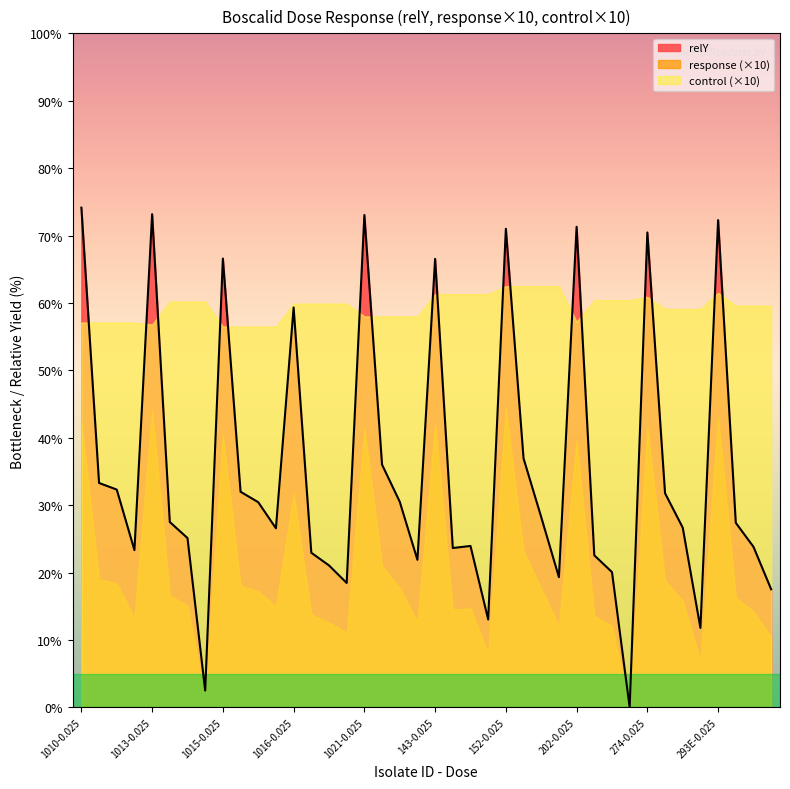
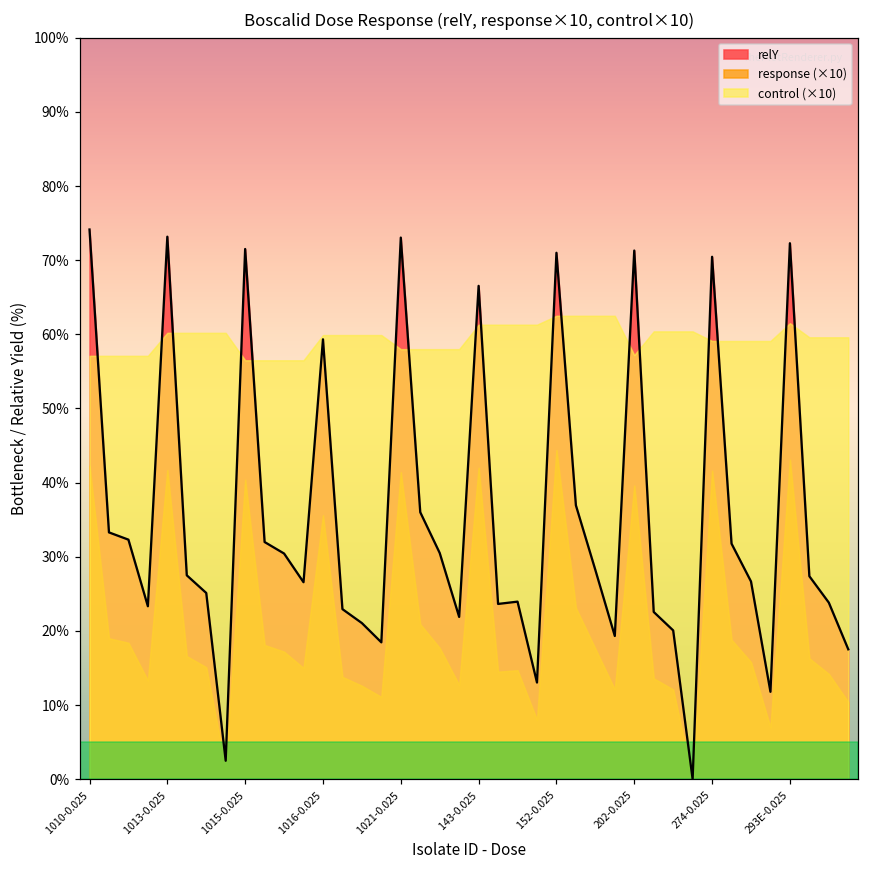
response (×10), 1013-0.025: 44% -> 42%
control (×10), 1013-0.025: 57% -> 60%
relY, 1015-0.025: 67% -> 72%
response (×10), 1016-0.025: 32% -> 36%
control (×10), 274-0.025: 61% -> 59%
